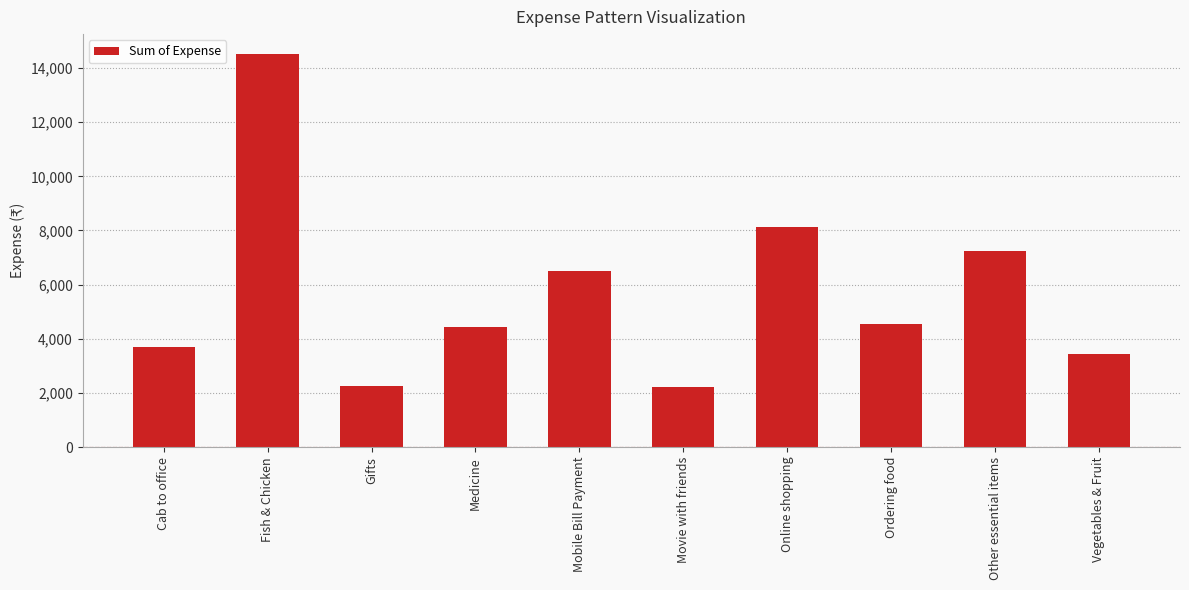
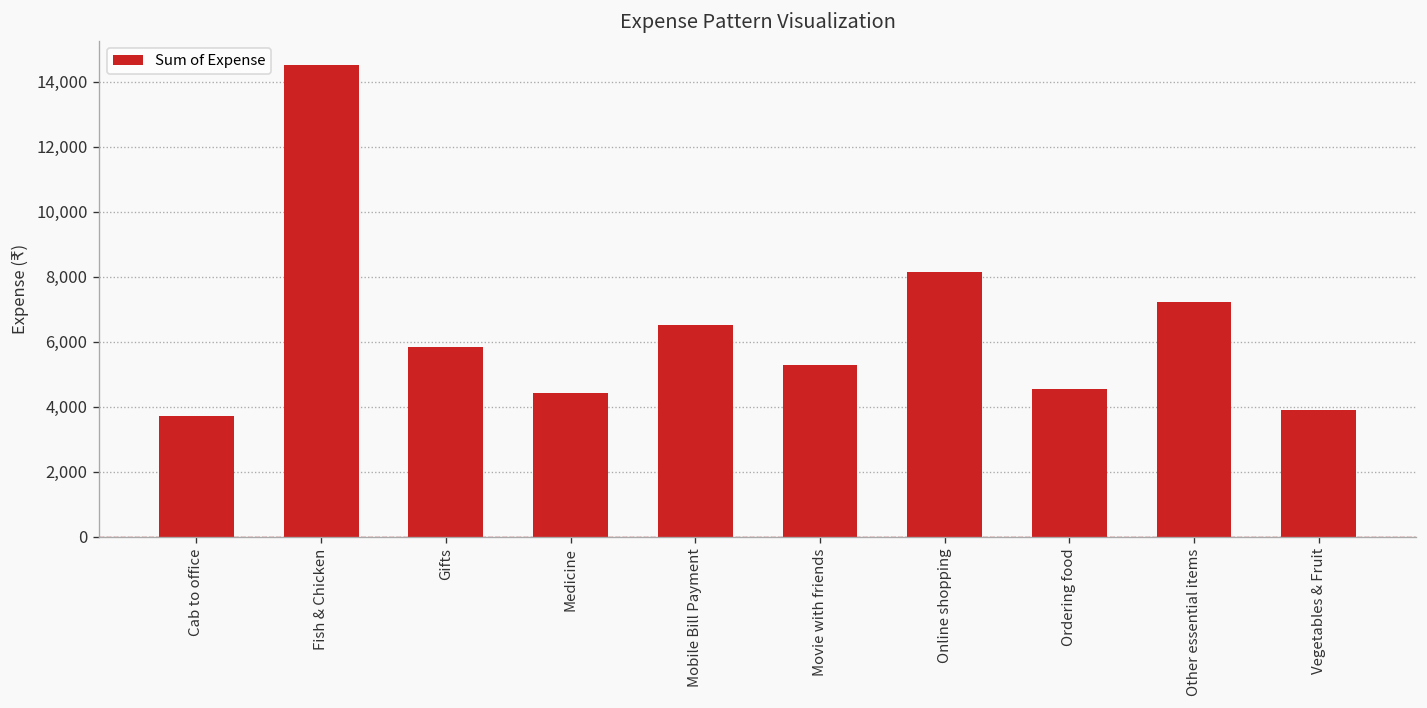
Gifts: 2,200 -> 5,800
Movie with friends: 2,200 -> 5,300
Vegetables & Fruit: 3,400 -> 3,900
